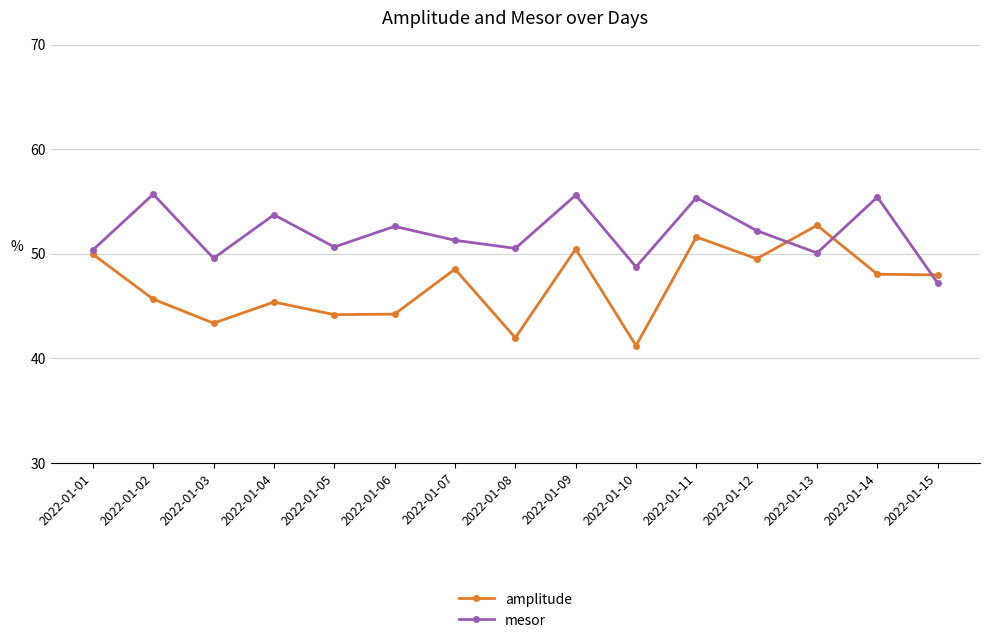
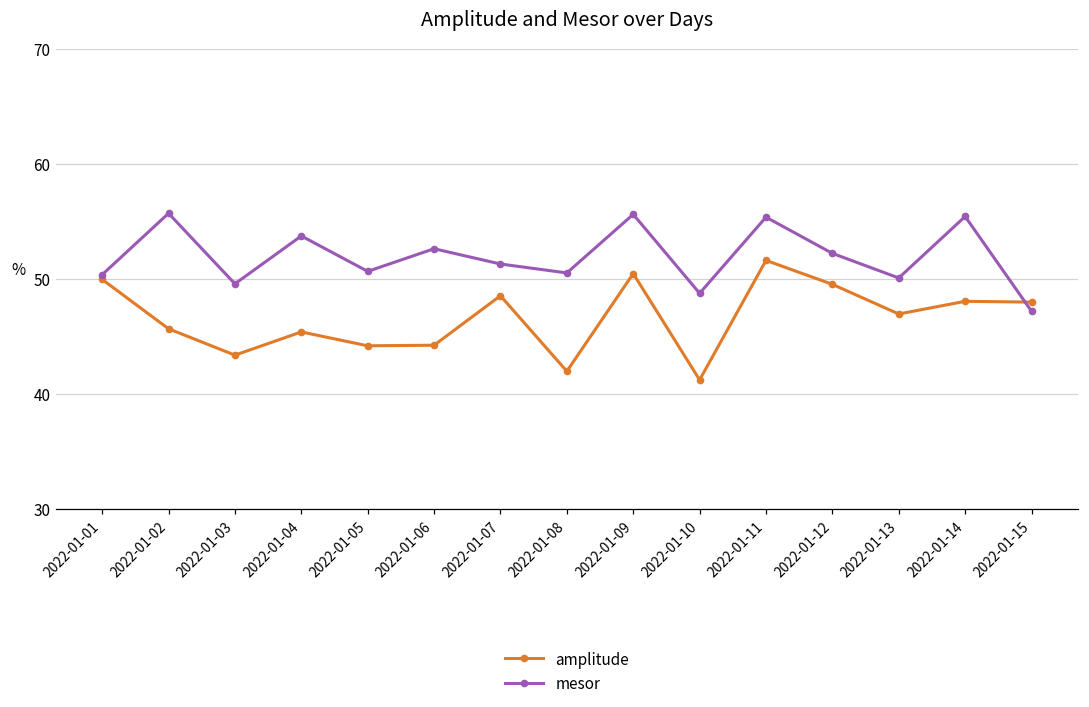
amplitude, 2022-01-13: 52.7 -> 46.9
